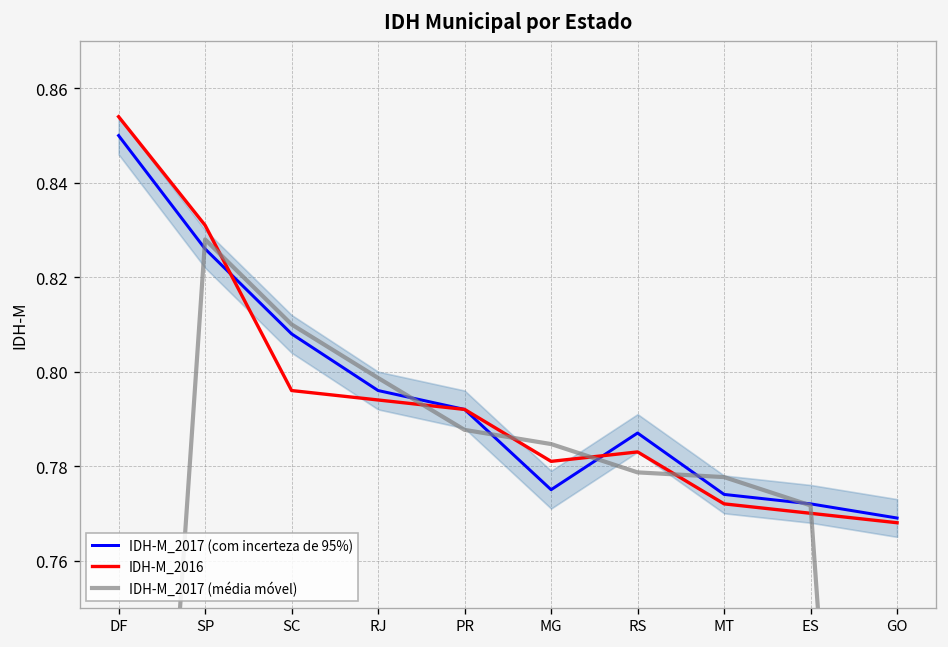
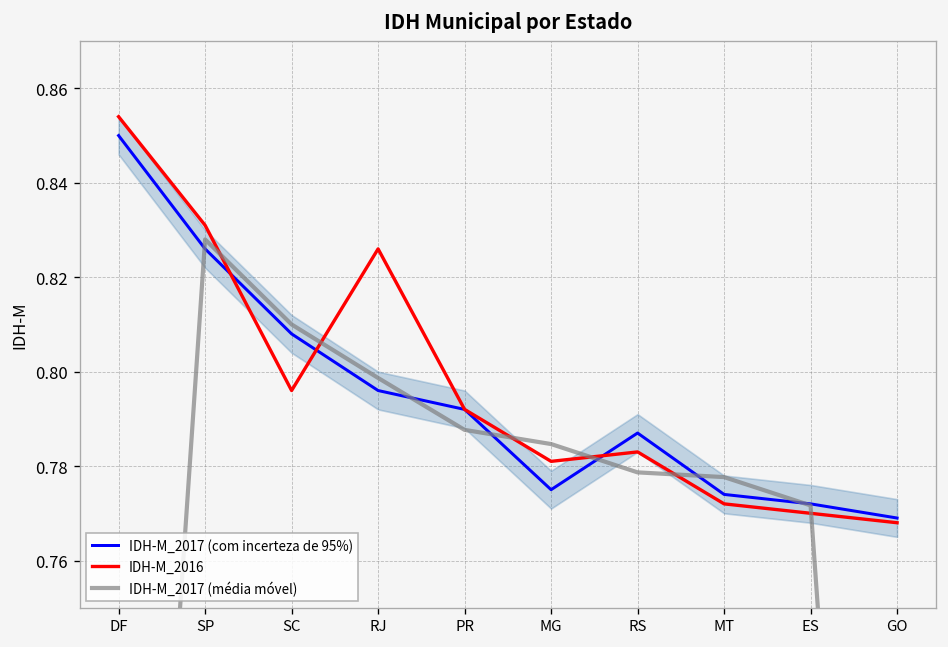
IDH-M_2016, RJ: 0.794 -> 0.826
